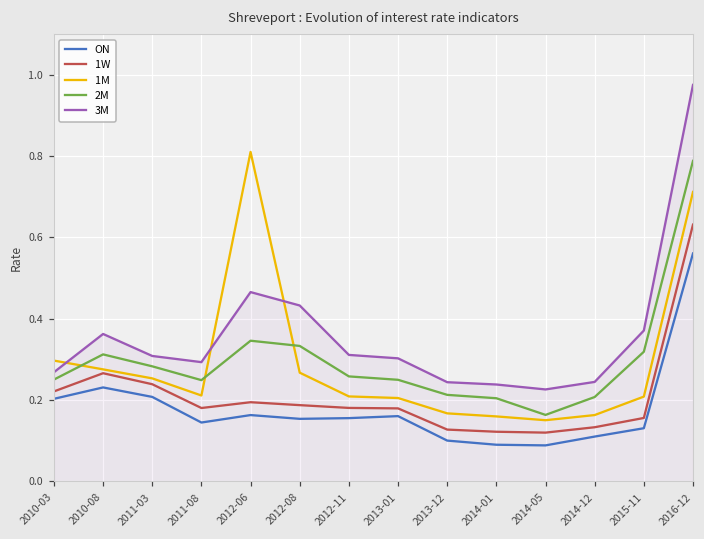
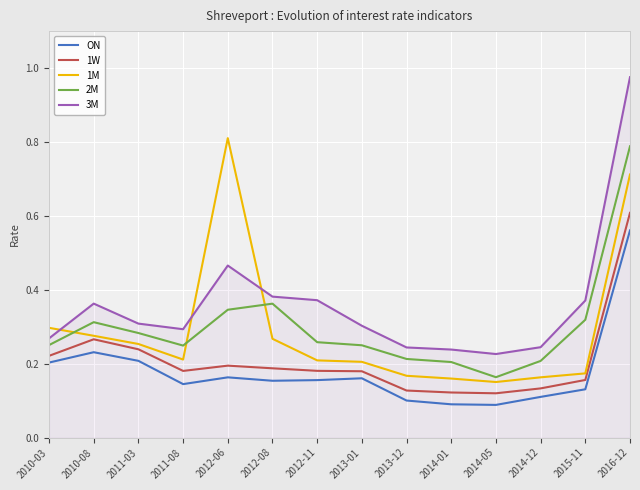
2M, 2012-08: 0.33 -> 0.36
3M, 2012-08: 0.43 -> 0.38
3M, 2012-11: 0.31 -> 0.37
1M, 2015-11: 0.21 -> 0.17
1W, 2016-12: 0.63 -> 0.61
